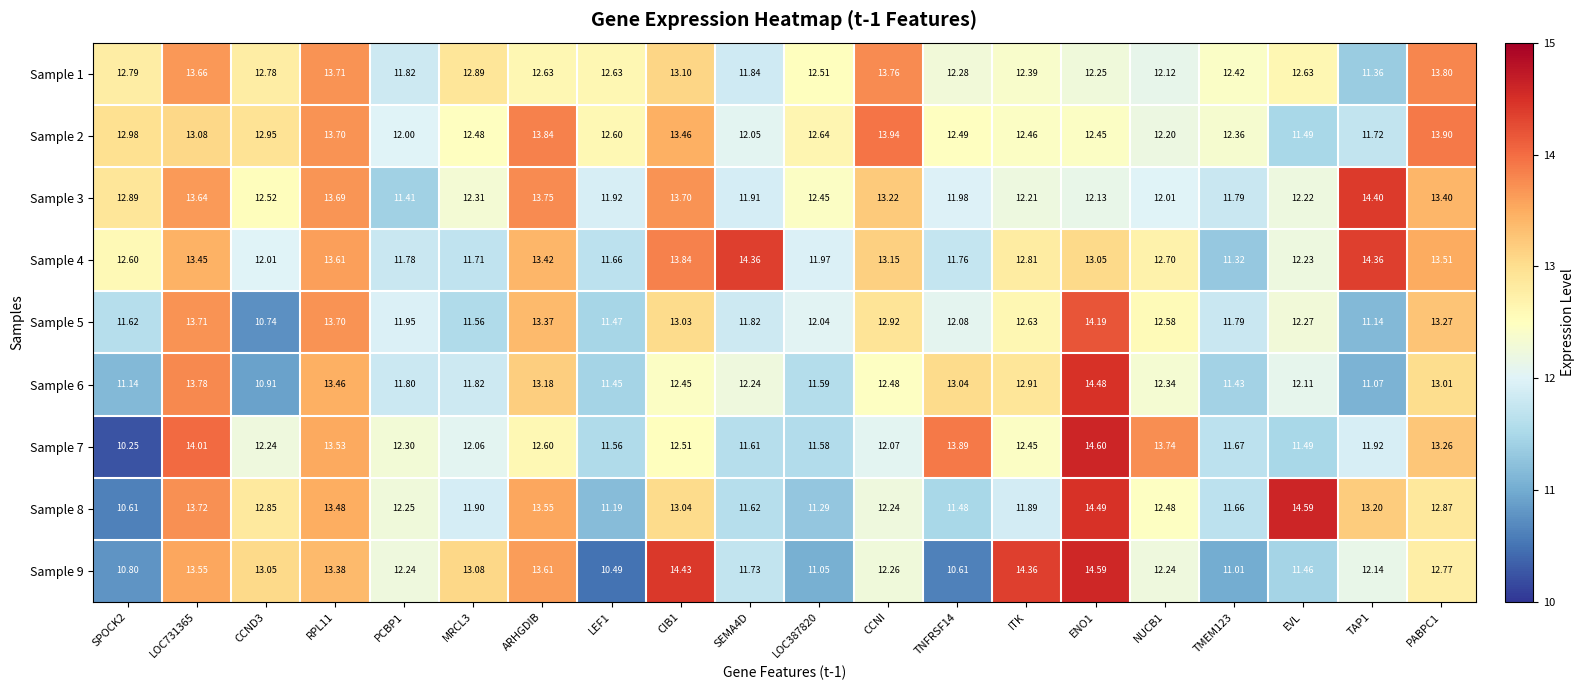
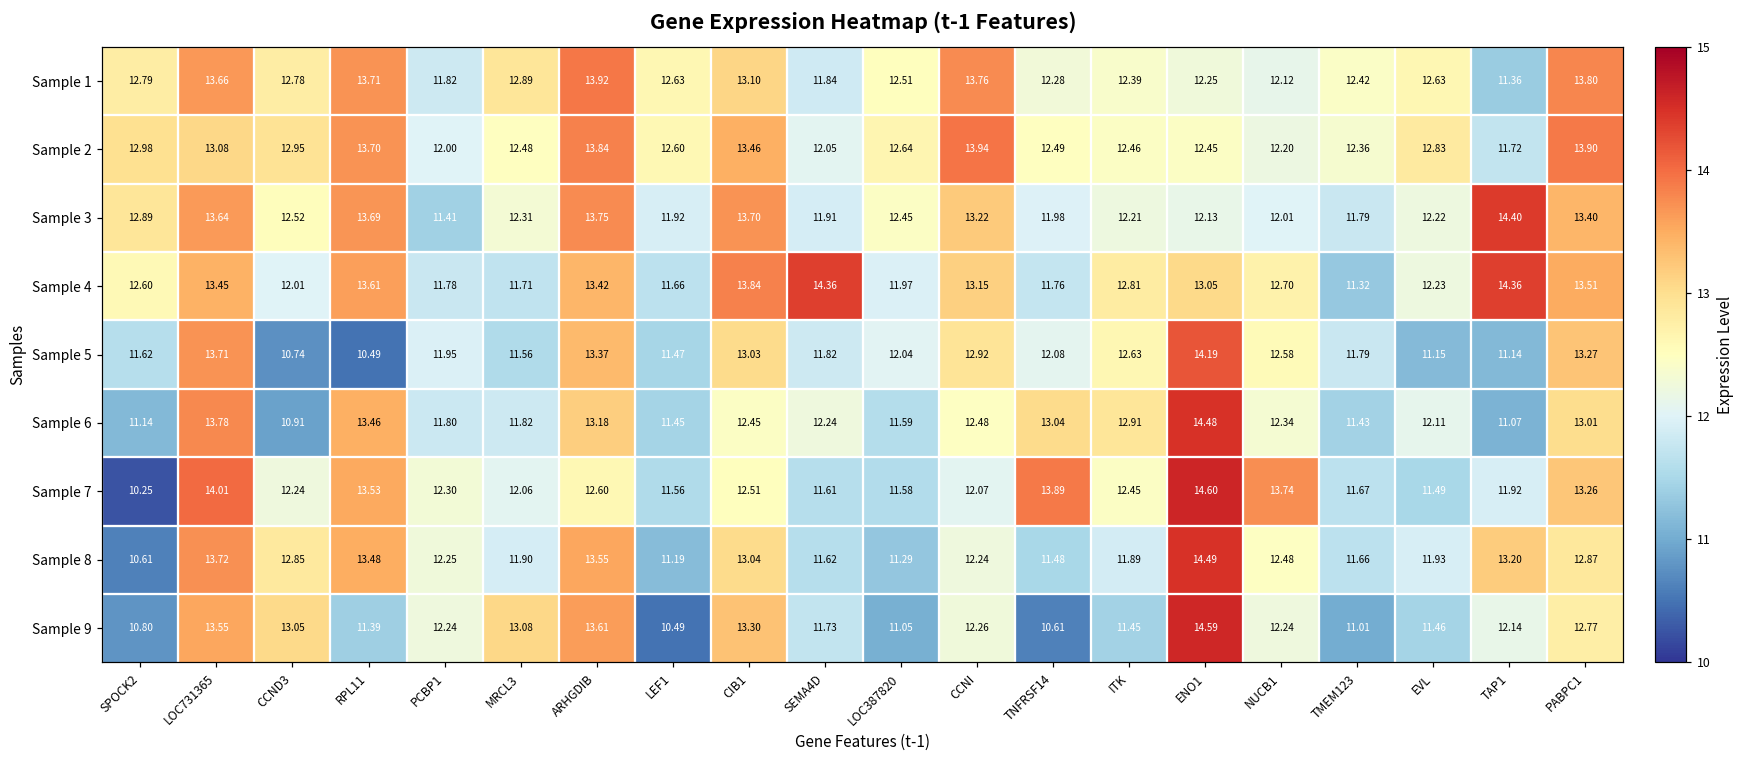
Sample 1, ARHGDIB: 12.63 -> 13.92
Sample 2, EVL: 11.49 -> 12.83
Sample 5, RPL11: 13.70 -> 10.49
Sample 5, EVL: 12.27 -> 11.15
Sample 8, EVL: 14.59 -> 11.93
Sample 9, RPL11: 13.38 -> 11.39
Sample 9, CIB1: 14.43 -> 13.30
Sample 9, ITK: 14.36 -> 11.45
